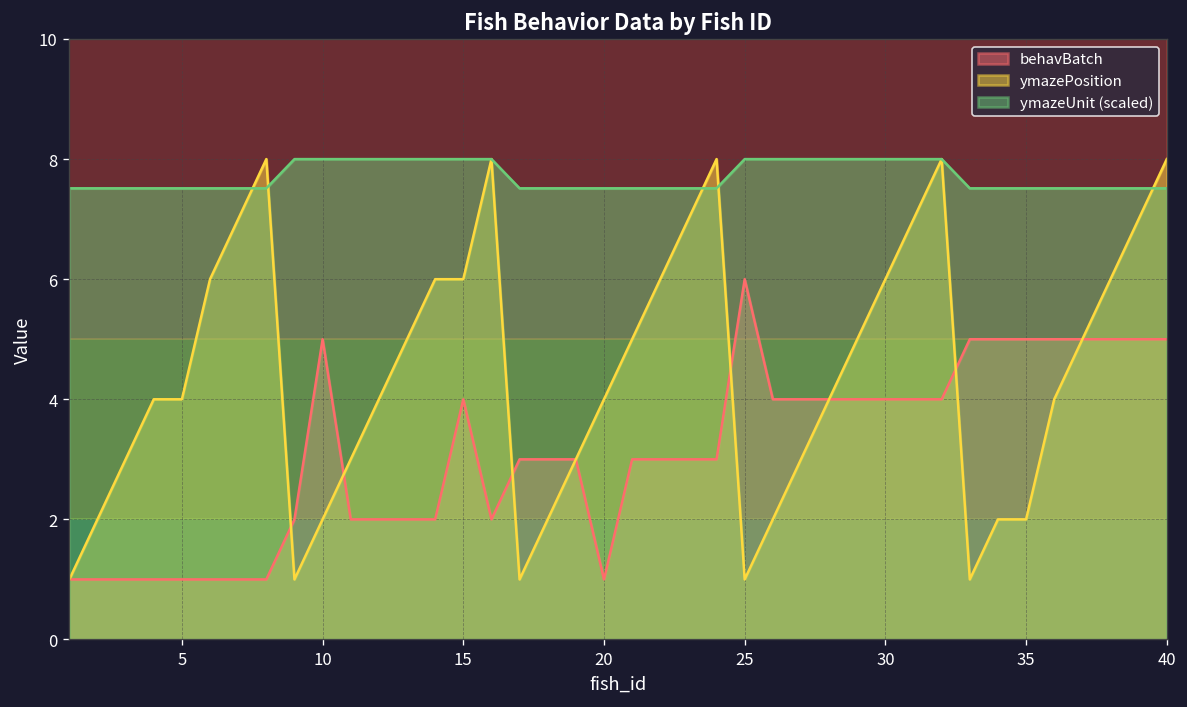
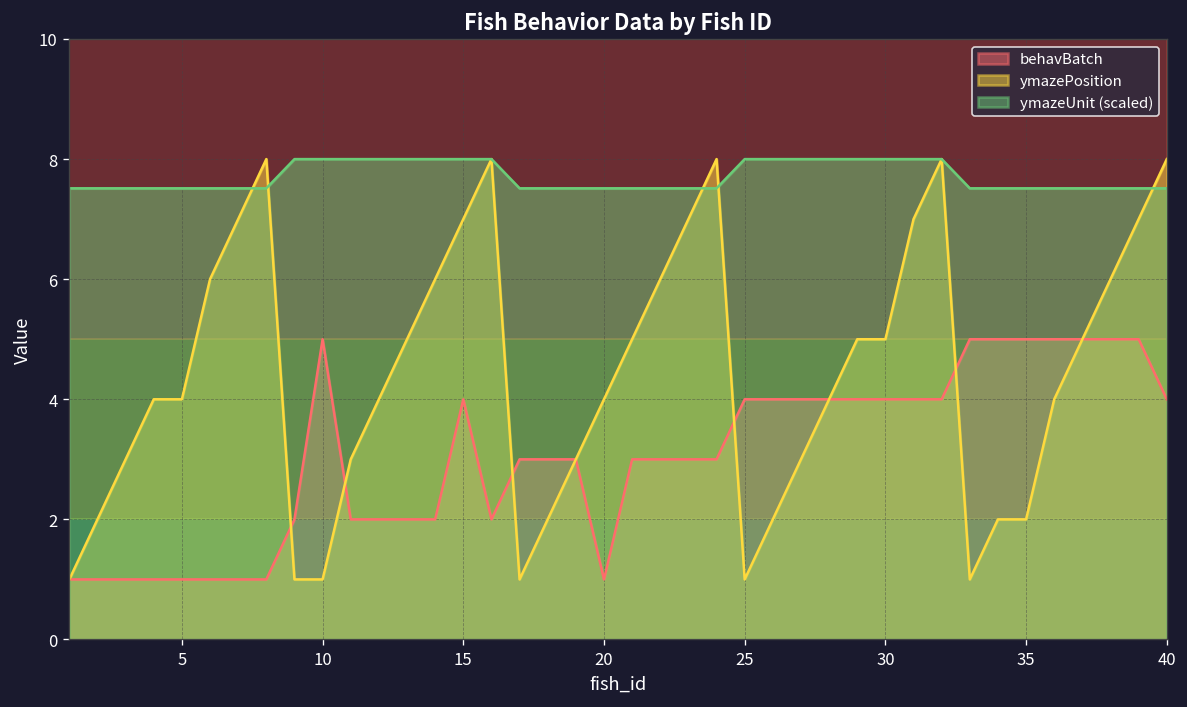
ymazePosition, 10: 2 -> 1
ymazePosition, 15: 6 -> 7
behavBatch, 25: 6 -> 4
ymazePosition, 30: 6 -> 5
behavBatch, 40: 5 -> 4
